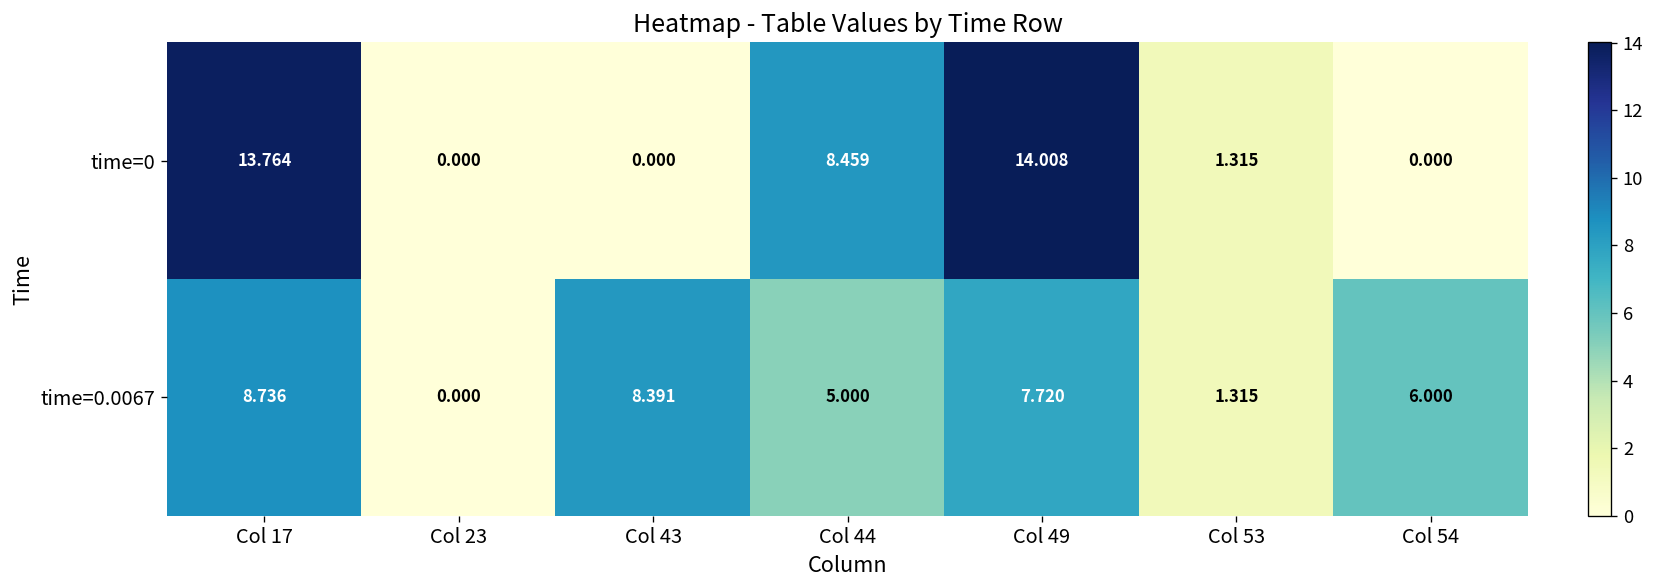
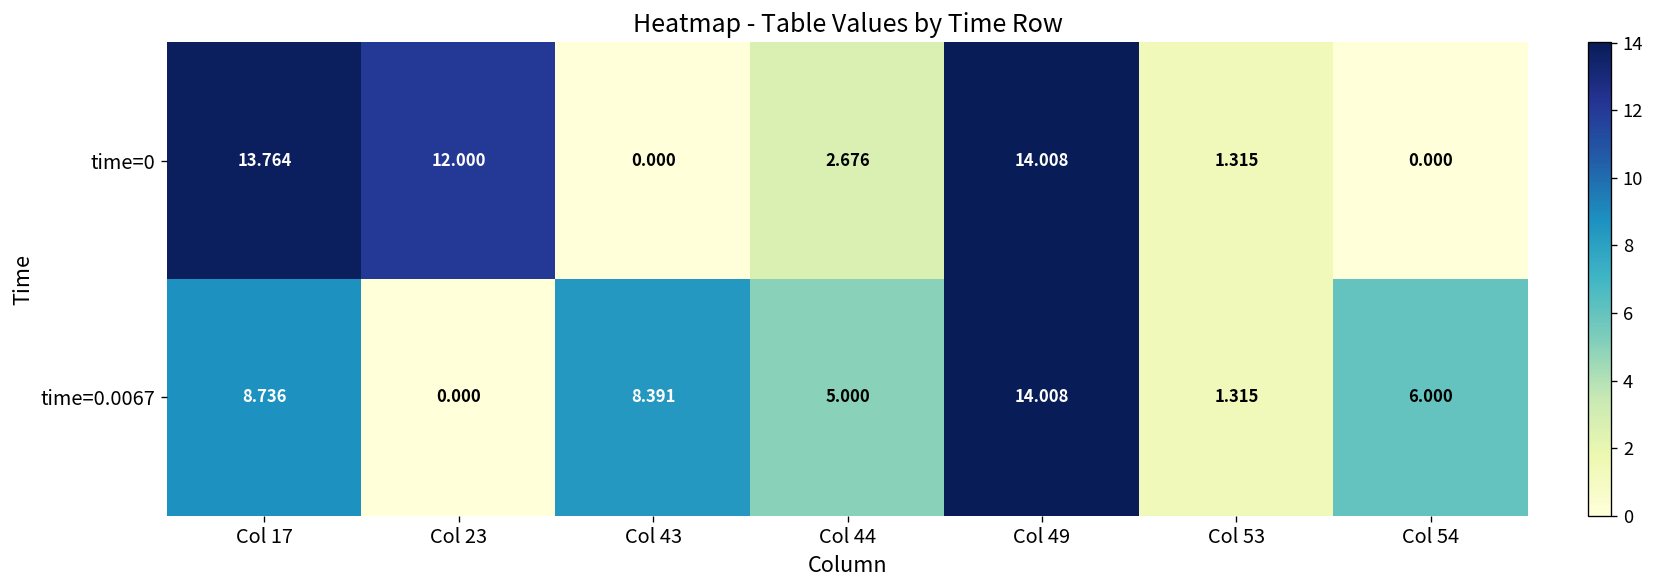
time=0, Col 23: 0.000 -> 12.000
time=0, Col 44: 8.459 -> 2.676
time=0.0067, Col 49: 7.720 -> 14.008
